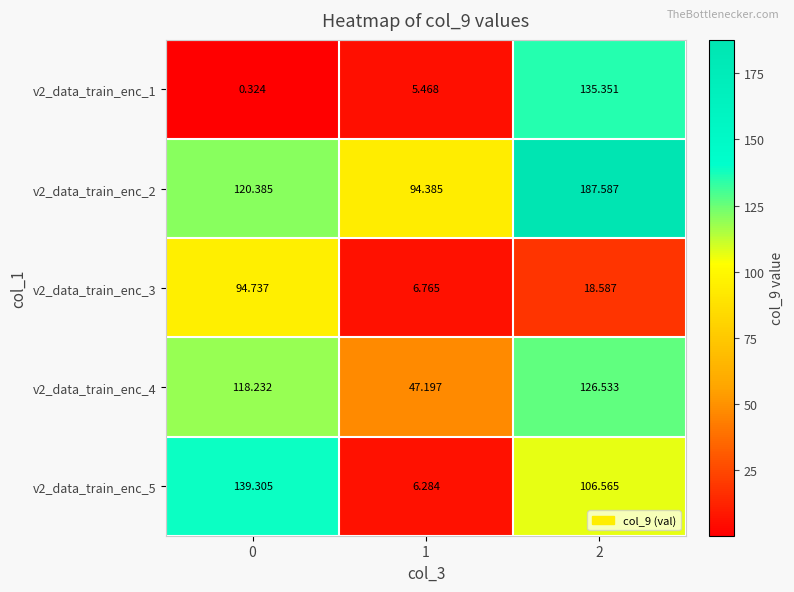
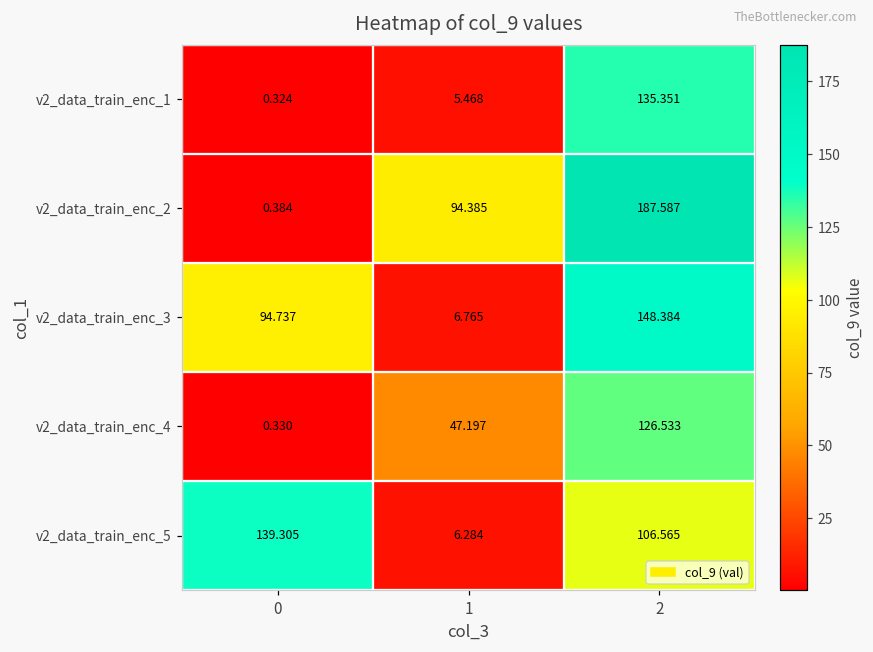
v2_data_train_enc_2, 0: 120.385 -> 0.384
v2_data_train_enc_3, 2: 18.587 -> 148.384
v2_data_train_enc_4, 0: 118.232 -> 0.330
